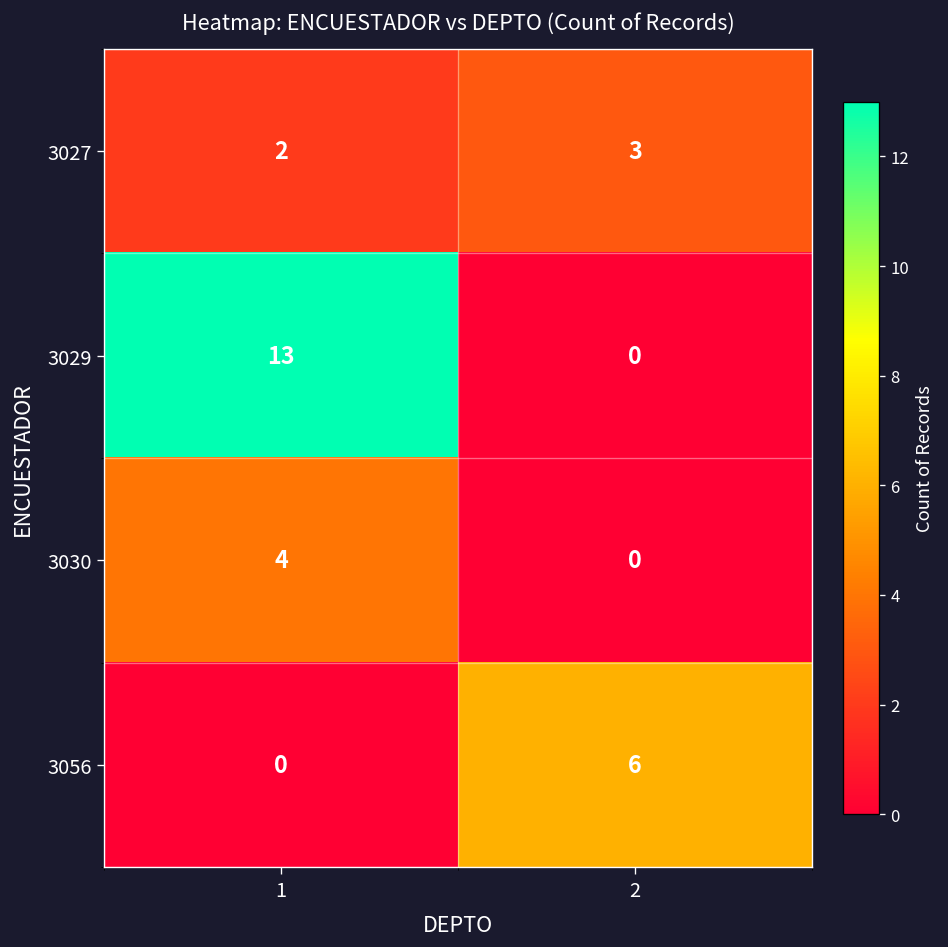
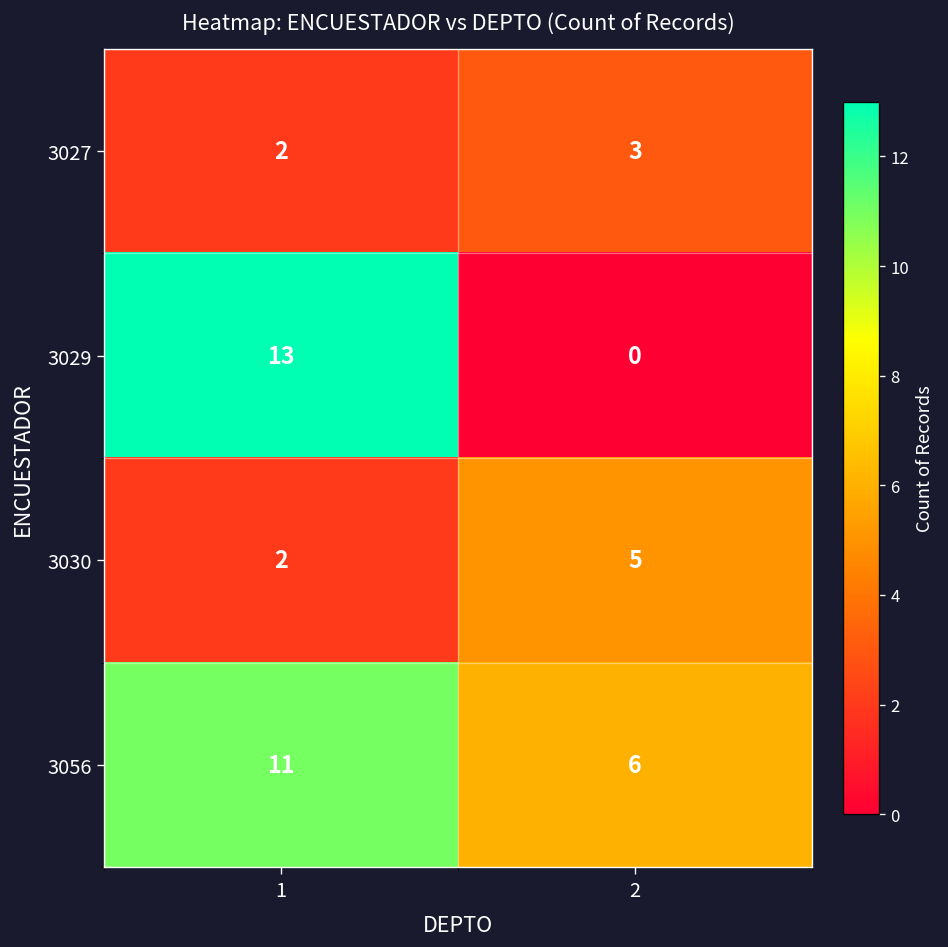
3030, 1: 4 -> 2
3030, 2: 0 -> 5
3056, 1: 0 -> 11
